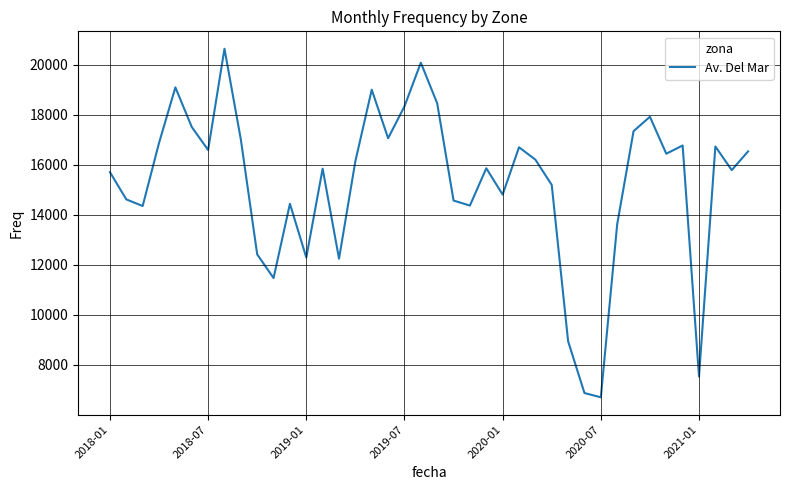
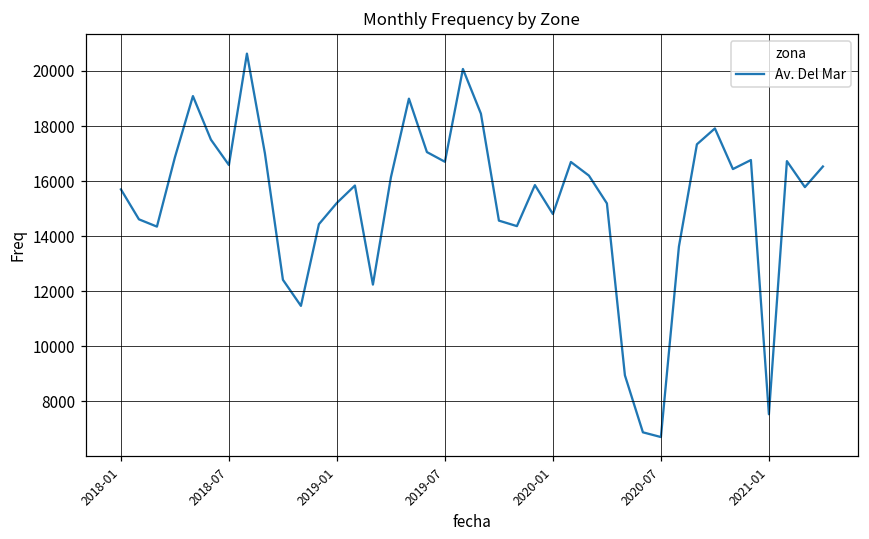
2019-01: 12300 -> 15200
2019-07: 18300 -> 16700
